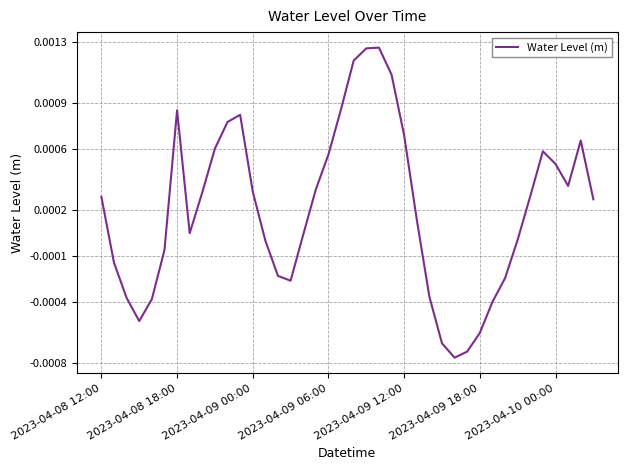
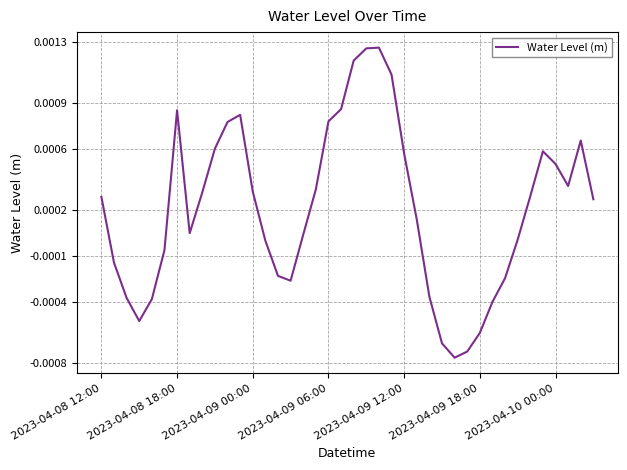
2023-04-09 06:00: 0.00056 -> 0.00078
2023-04-09 12:00: 0.00069 -> 0.00057
